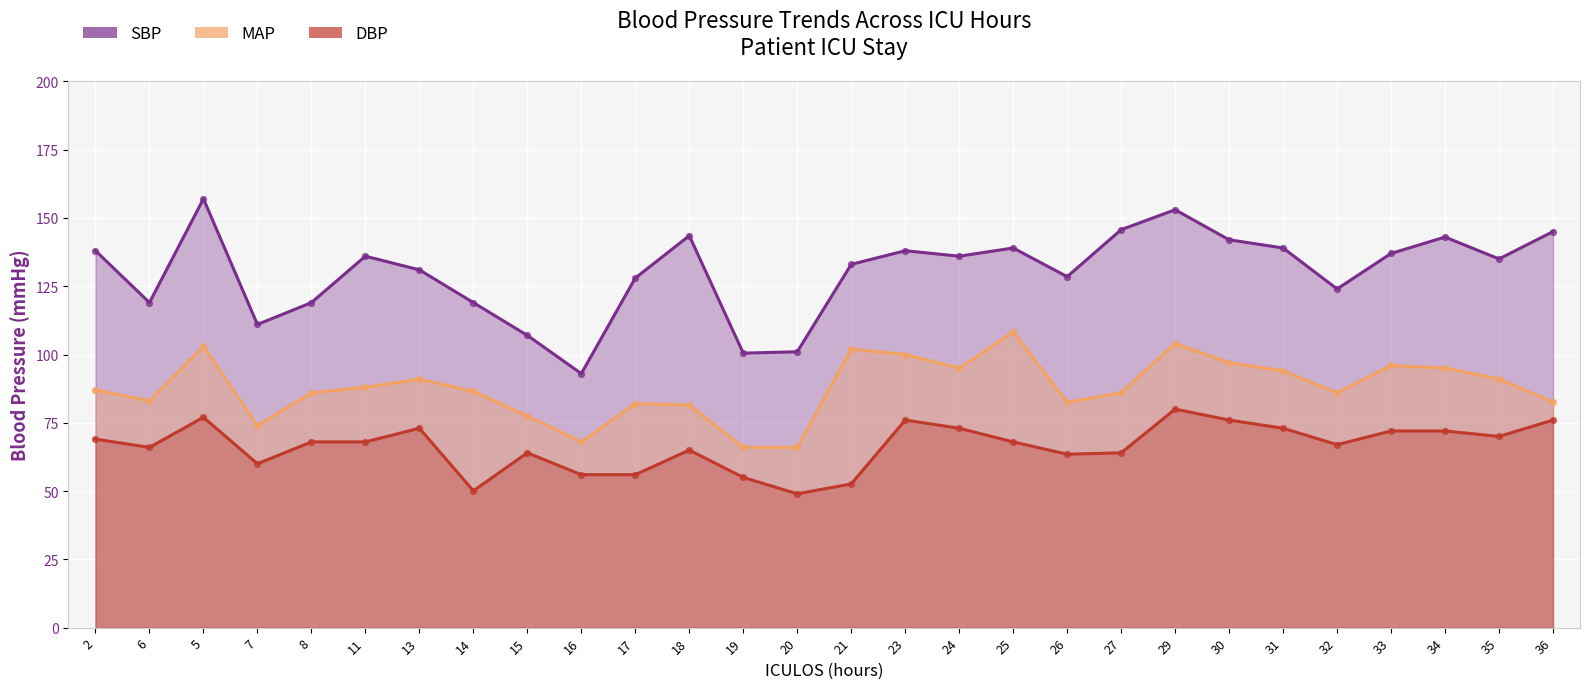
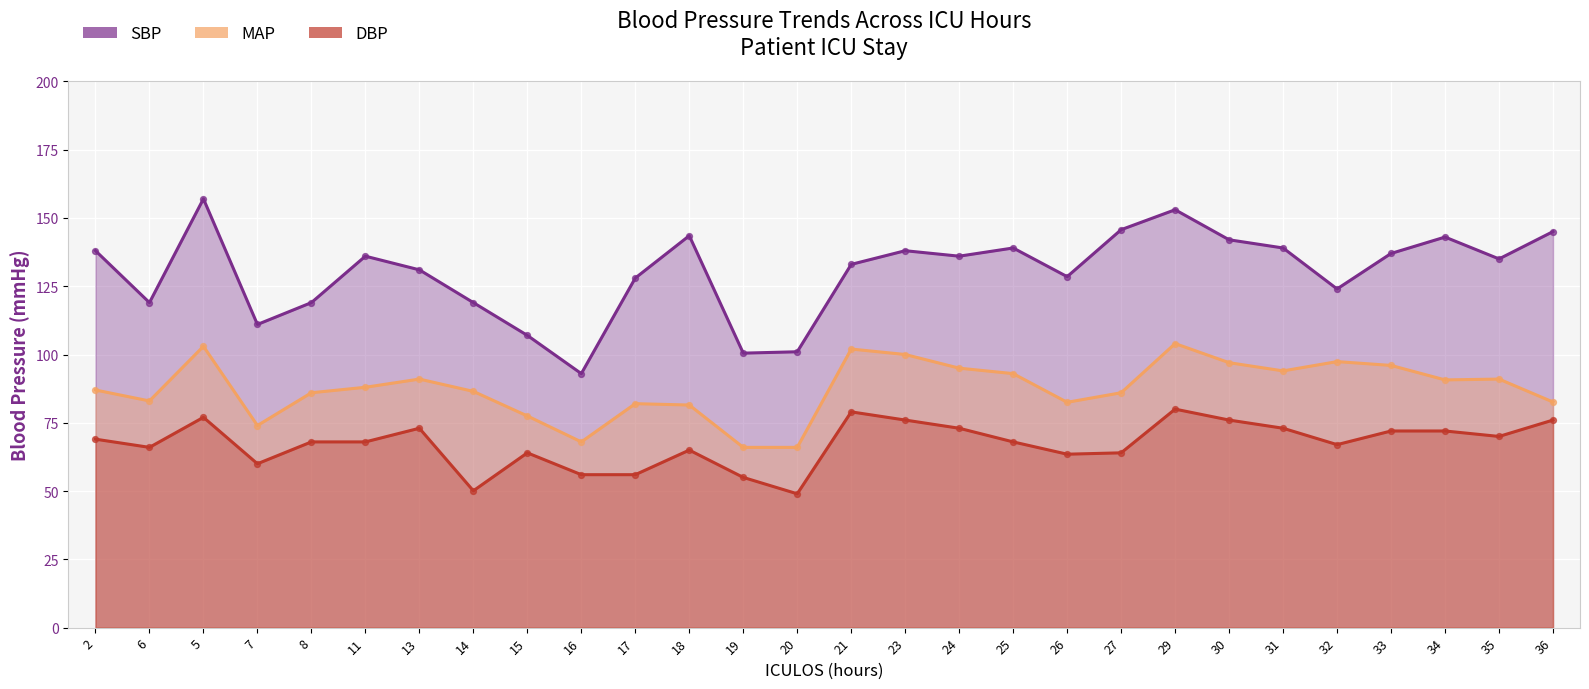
DBP, 21: 53 -> 79
MAP, 25: 108 -> 93
MAP, 32: 86 -> 97
MAP, 34: 95 -> 91
